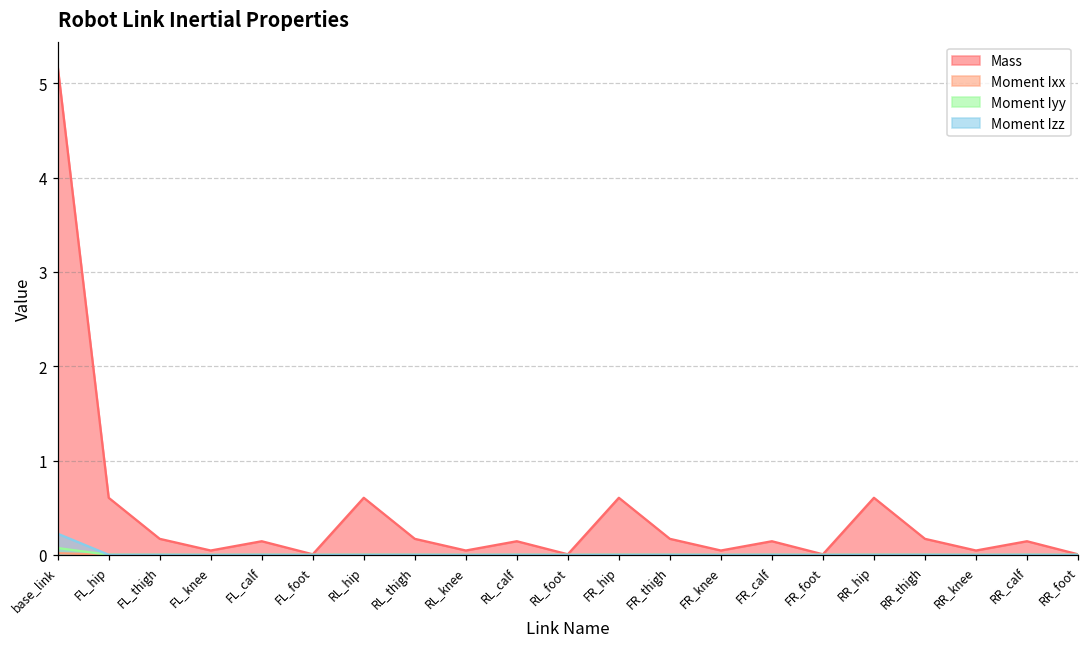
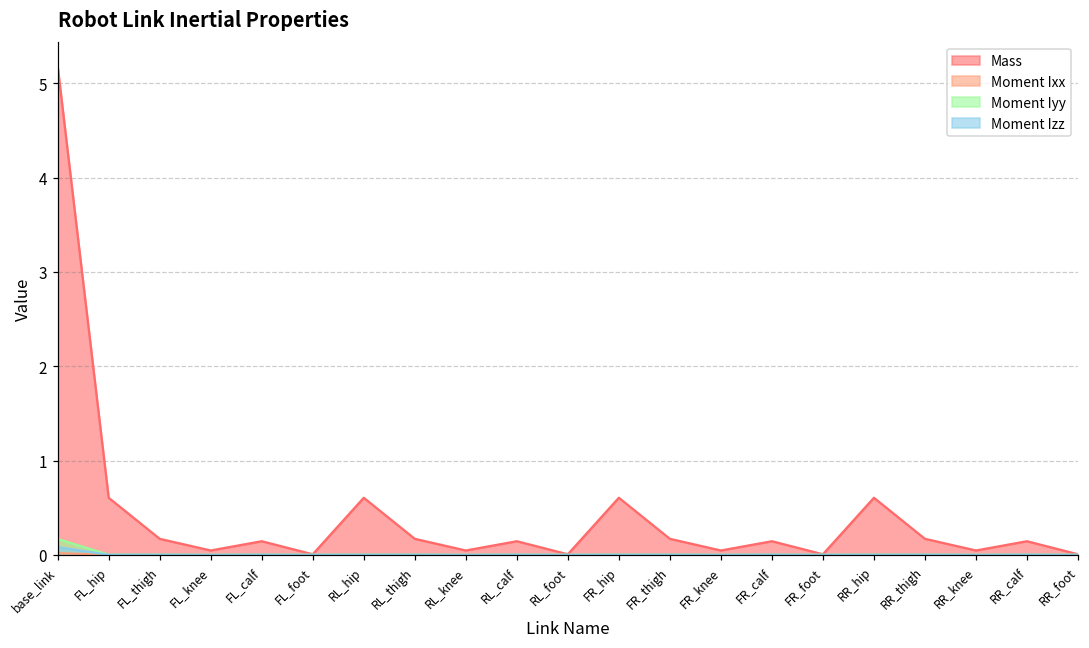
Moment Iyy, base_link: 0.1 -> 0.2
Moment Izz, base_link: 0.2 -> 0.1
